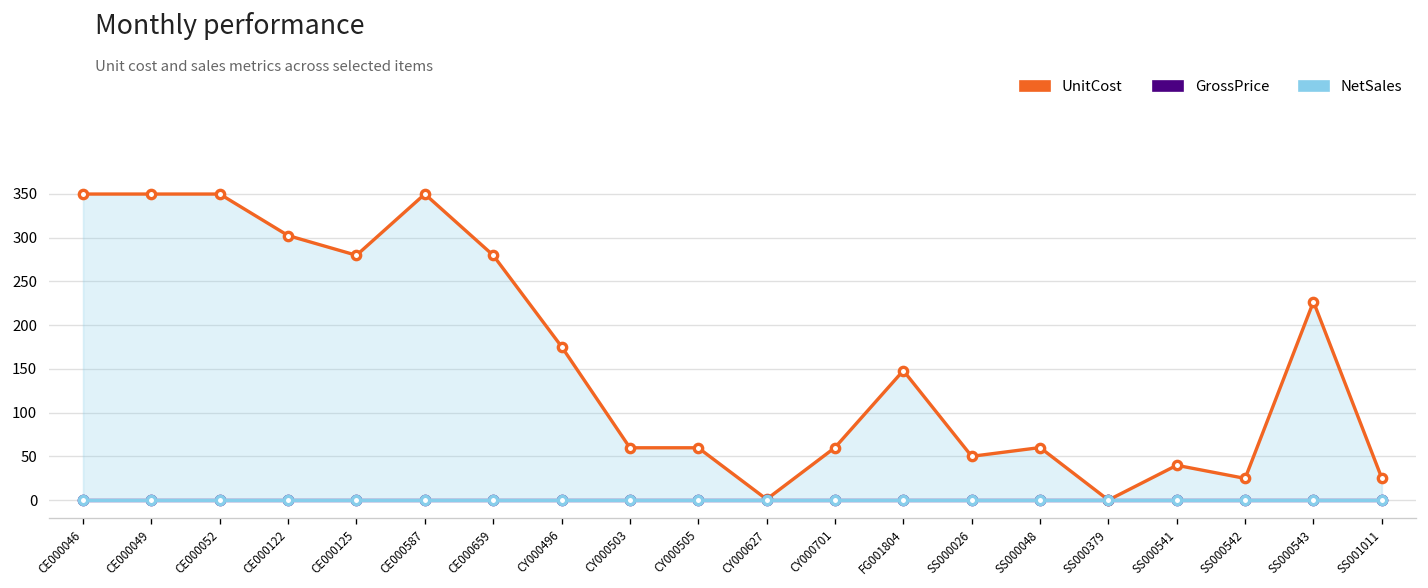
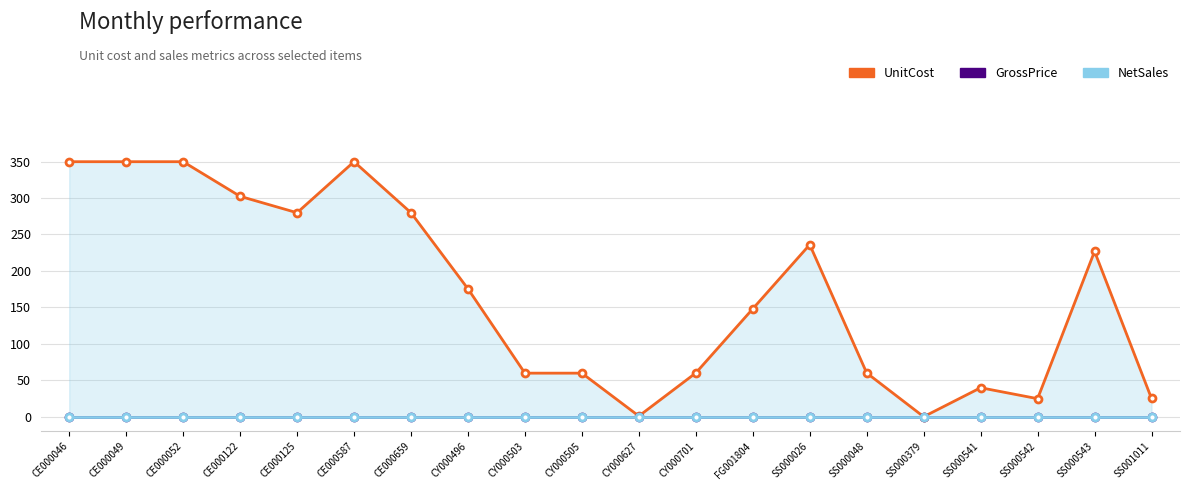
UnitCost, SS000026: 50 -> 240
